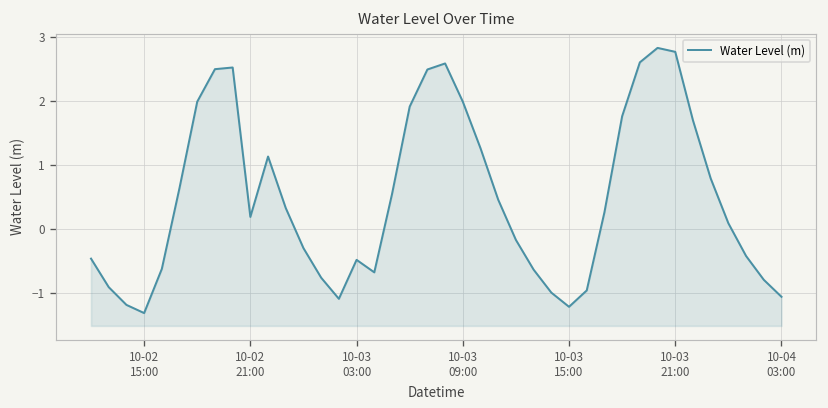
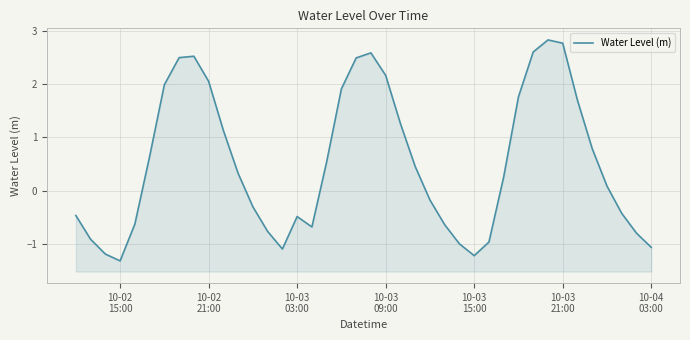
10-02 21:00: 0.2 -> 2.1
10-03 09:00: 2.0 -> 2.2
